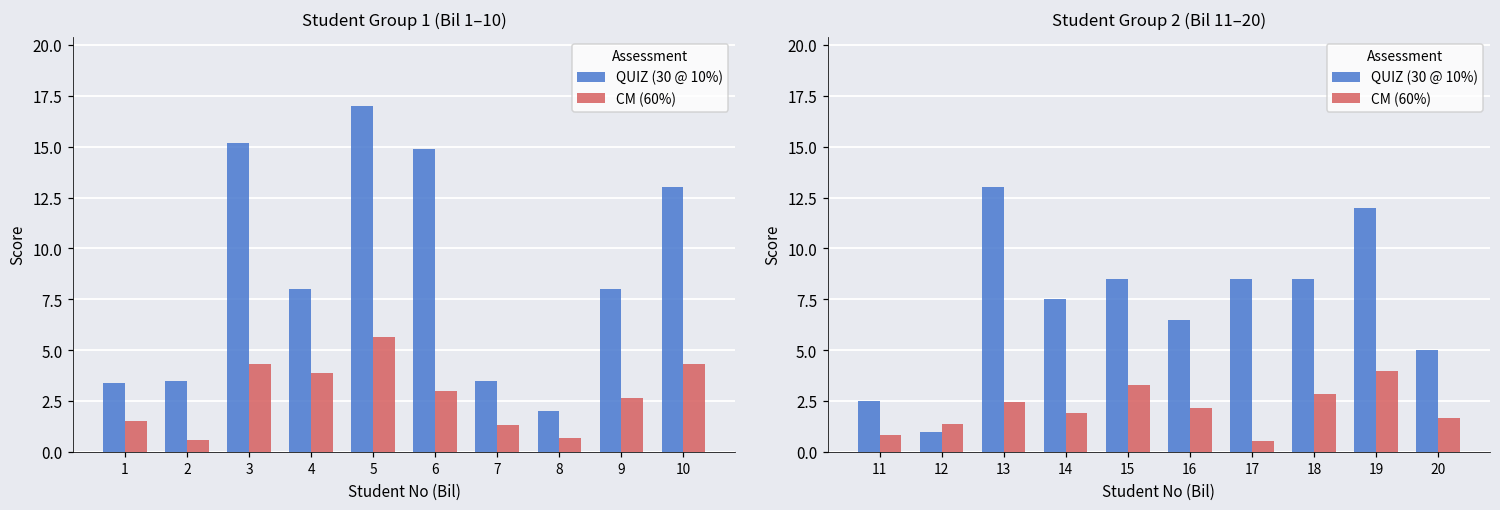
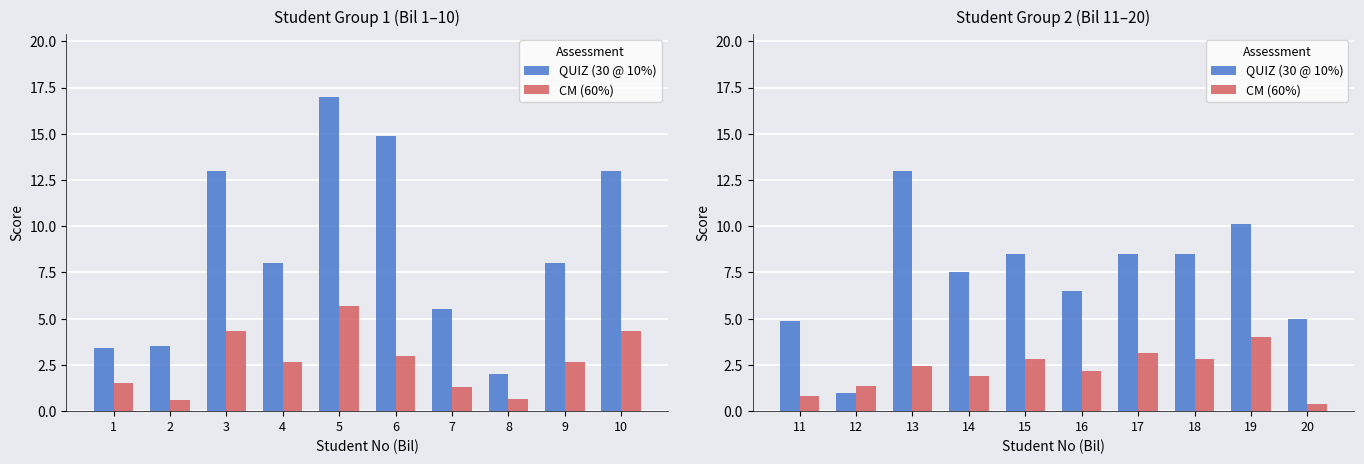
Student Group 1 (Bil 1–10), QUIZ (30 @ 10%), 3: 15.2 -> 13.0
Student Group 1 (Bil 1–10), CM (60%), 4: 3.9 -> 2.7
Student Group 1 (Bil 1–10), QUIZ (30 @ 10%), 7: 3.5 -> 5.5
Student Group 2 (Bil 11–20), QUIZ (30 @ 10%), 11: 2.5 -> 4.9
Student Group 2 (Bil 11–20), CM (60%), 15: 3.3 -> 2.8
Student Group 2 (Bil 11–20), CM (60%), 17: 0.5 -> 3.2
Student Group 2 (Bil 11–20), QUIZ (30 @ 10%), 19: 12.0 -> 10.1
Student Group 2 (Bil 11–20), CM (60%), 20: 1.7 -> 0.4
